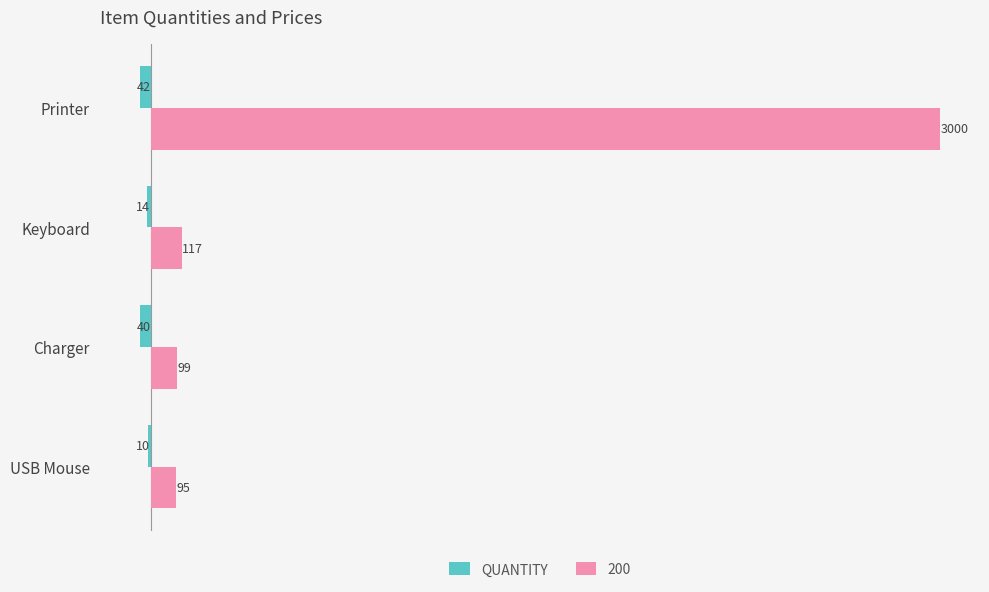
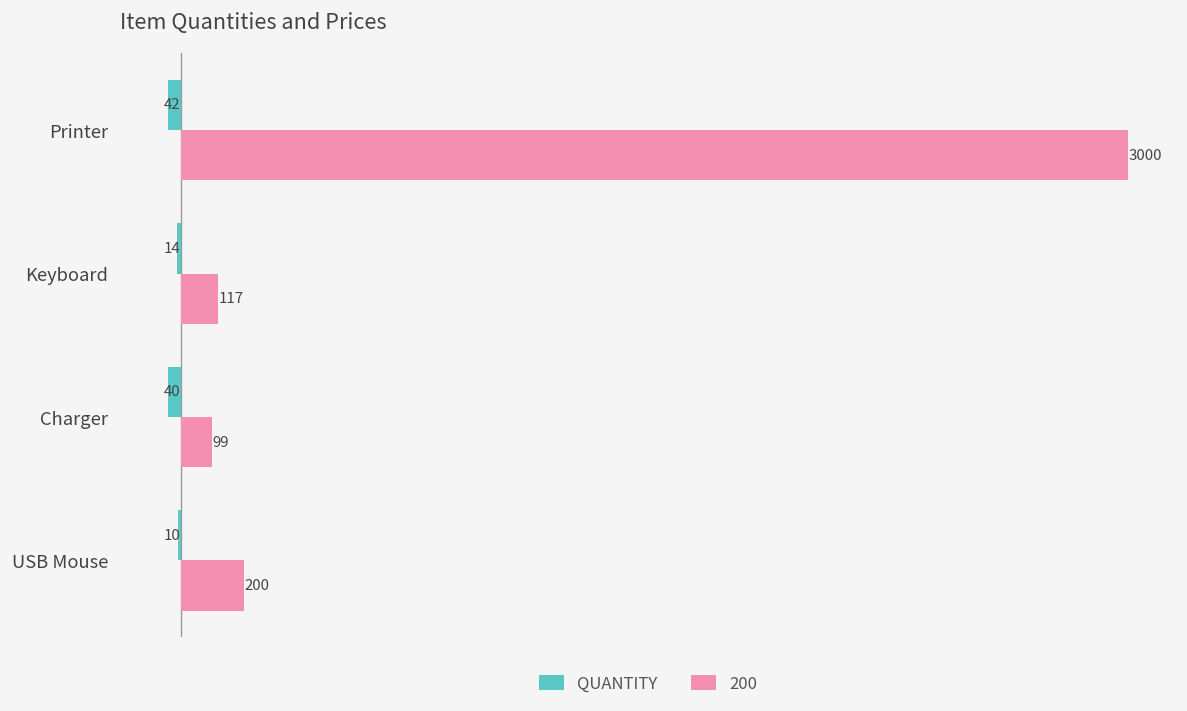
200, USB Mouse: 95 -> 200
